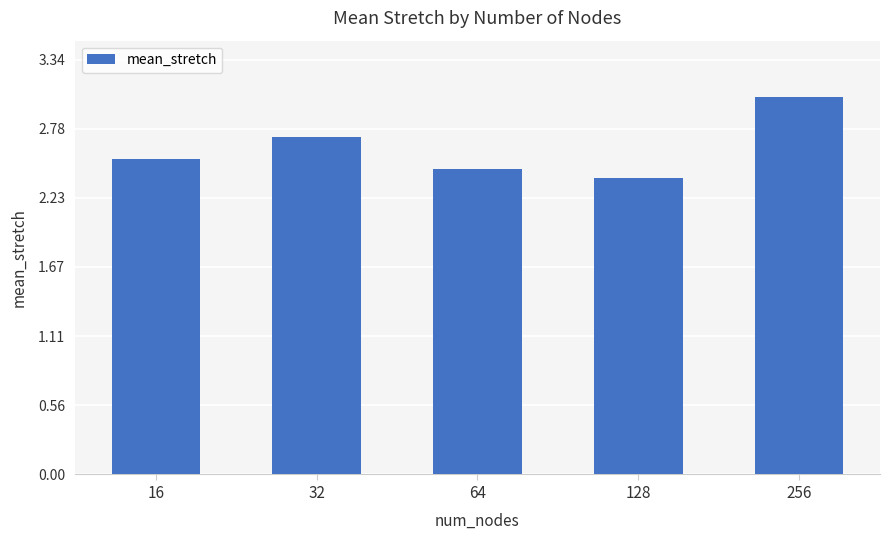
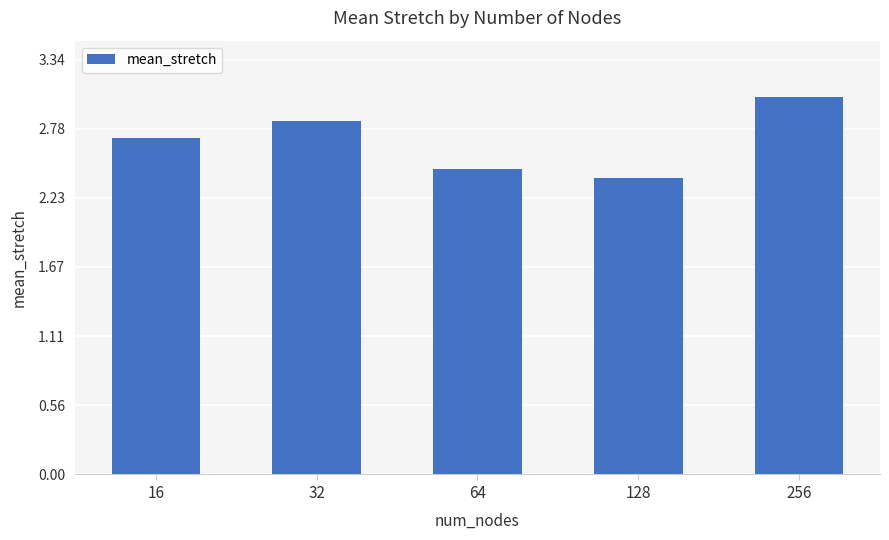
16: 2.54 -> 2.71
32: 2.72 -> 2.84
